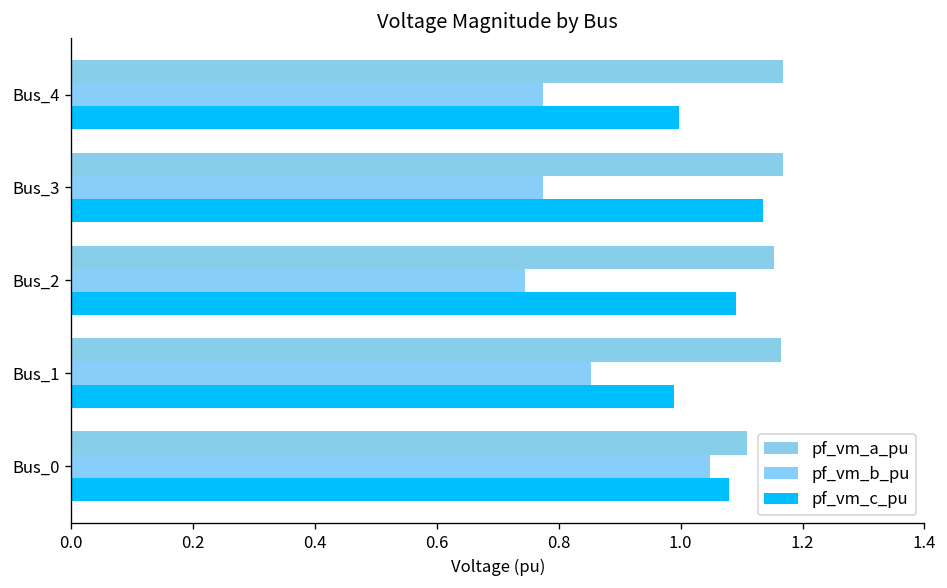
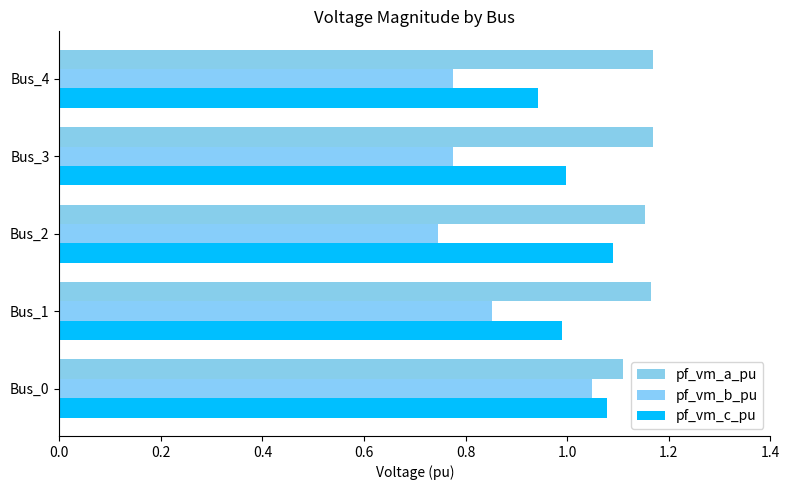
pf_vm_c_pu, Bus_4: 1.00 -> 0.94
pf_vm_c_pu, Bus_3: 1.14 -> 1.00
